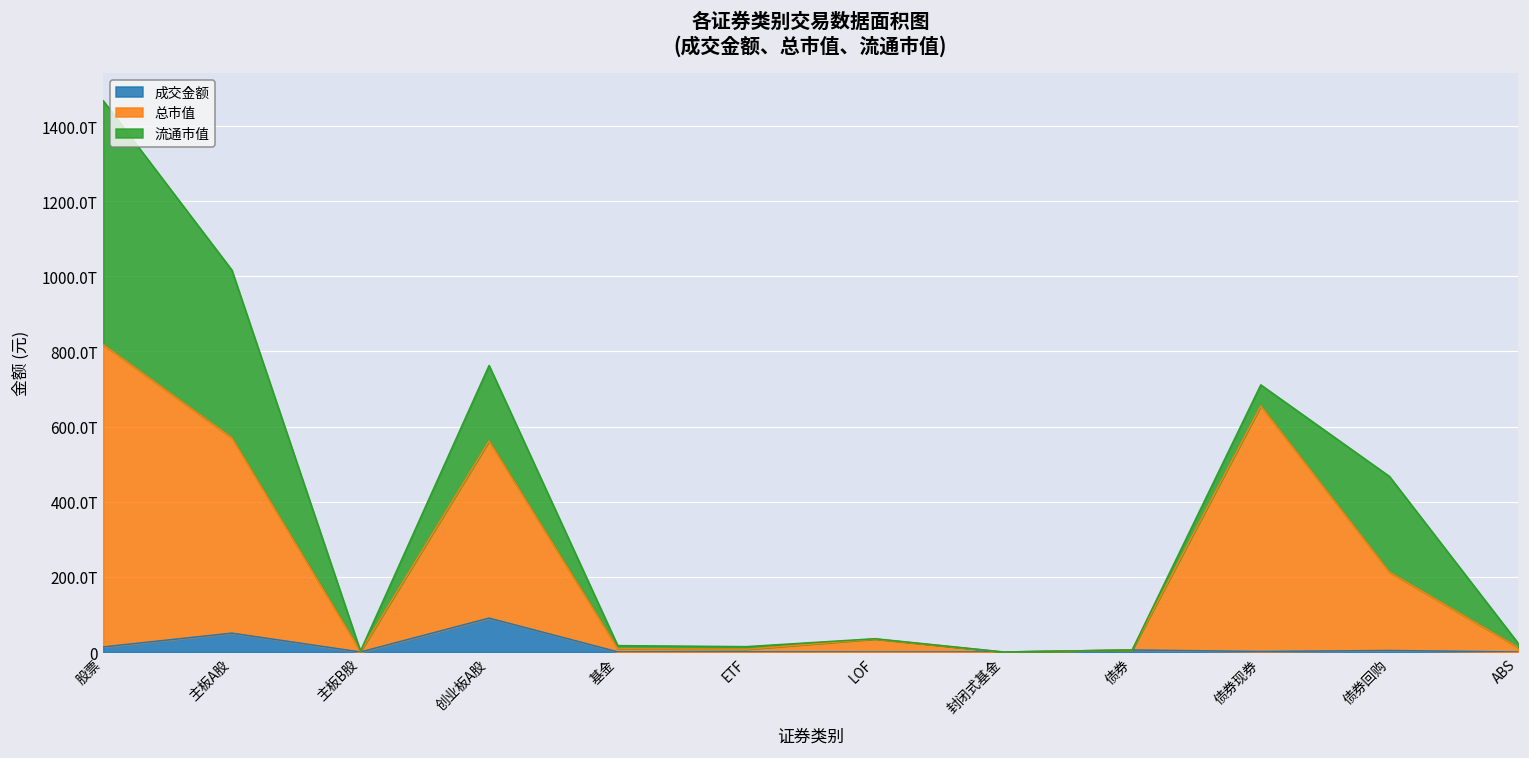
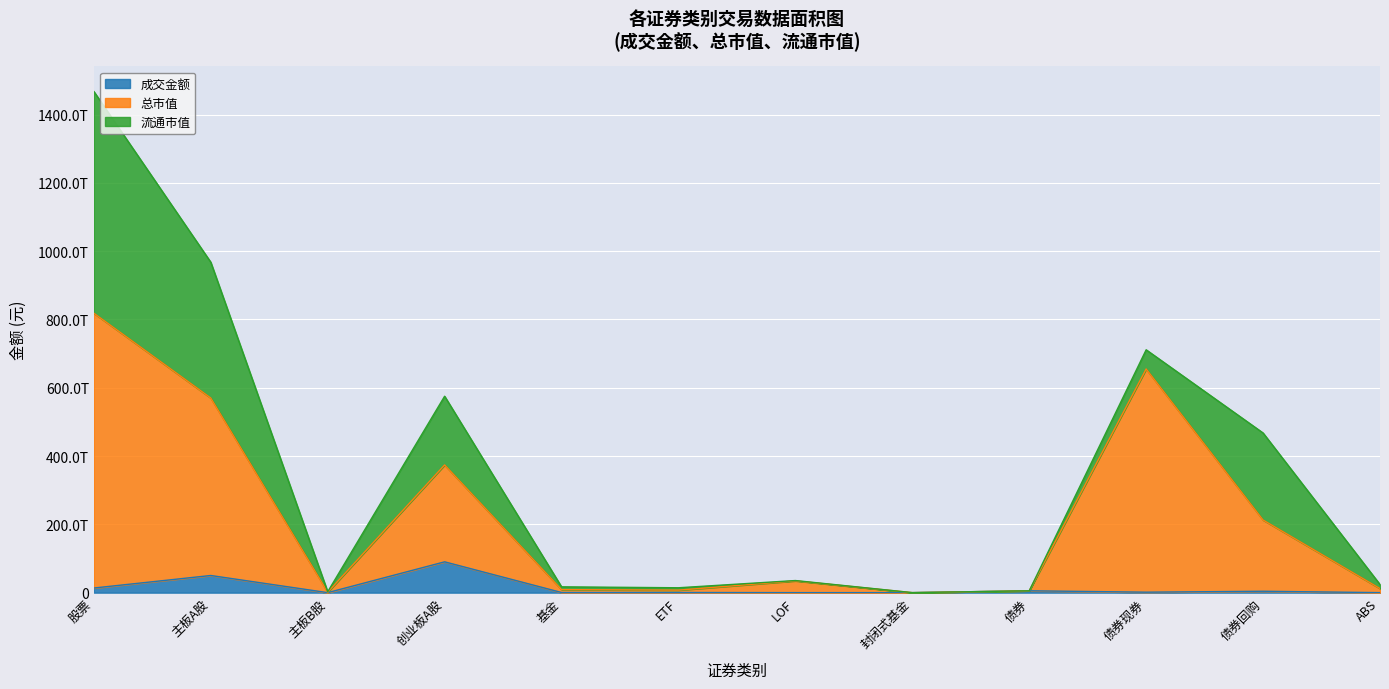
流通市值, 主板A股: 450T -> 400T
总市值, 创业板A股: 470T -> 280T
